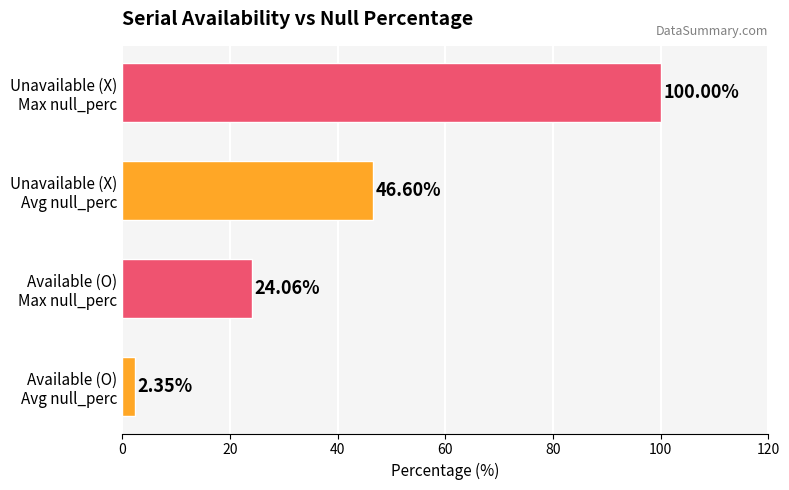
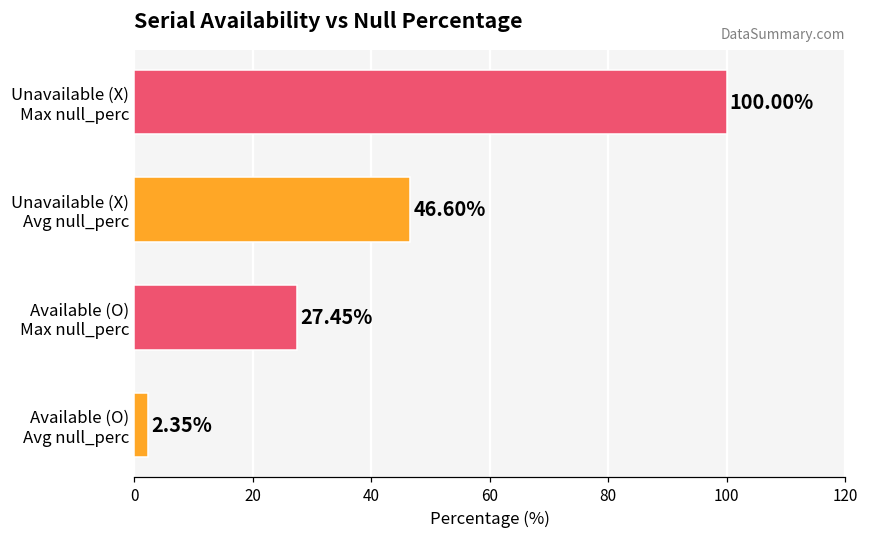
Available (O) Max null_perc: 24.06% -> 27.45%
